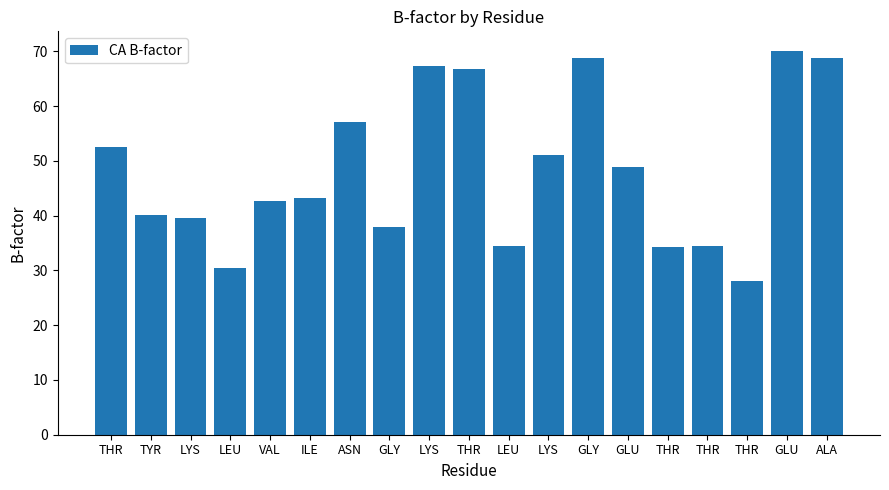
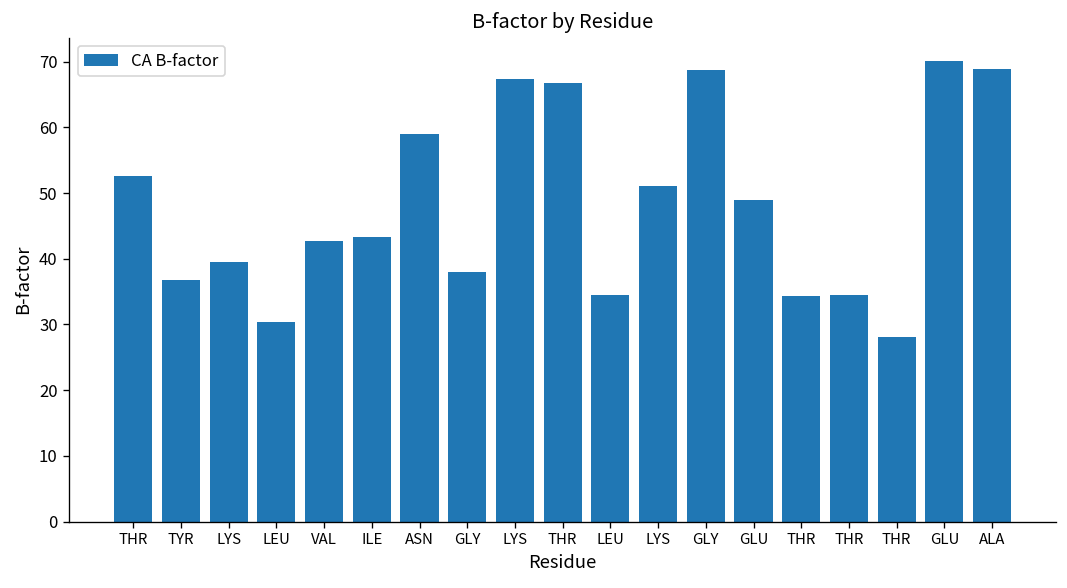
TYR: 40 -> 37
ASN: 57 -> 59
